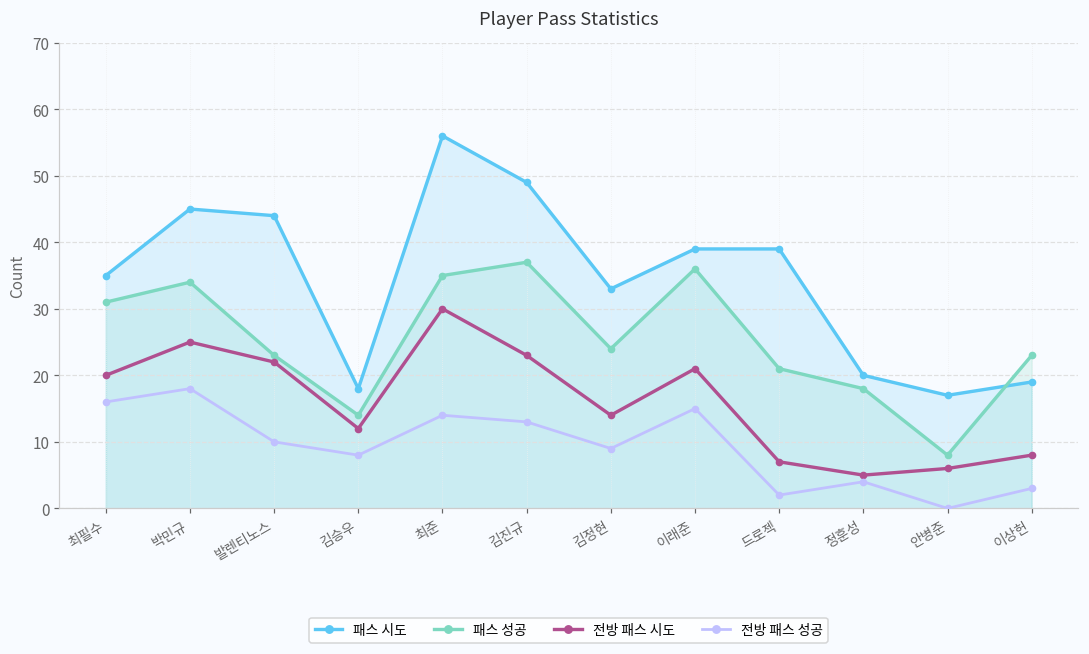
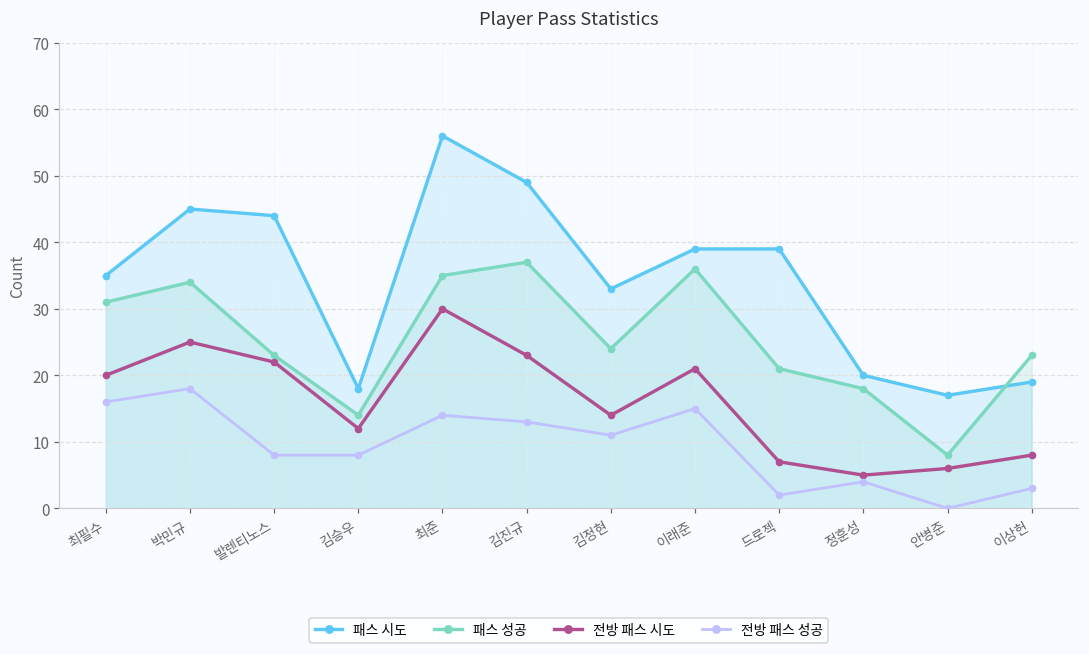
전방 패스 성공, 발렌티노스: 10 -> 8
전방 패스 성공, 김정현: 9 -> 11
